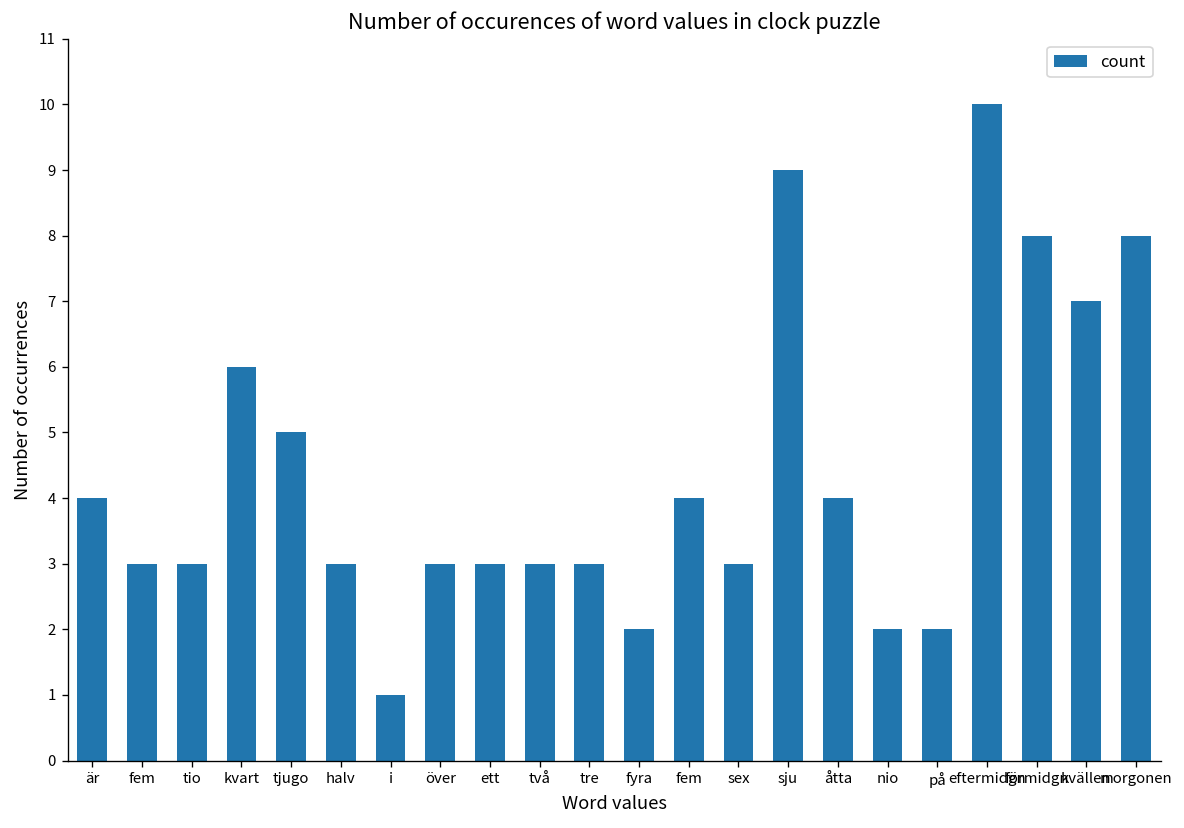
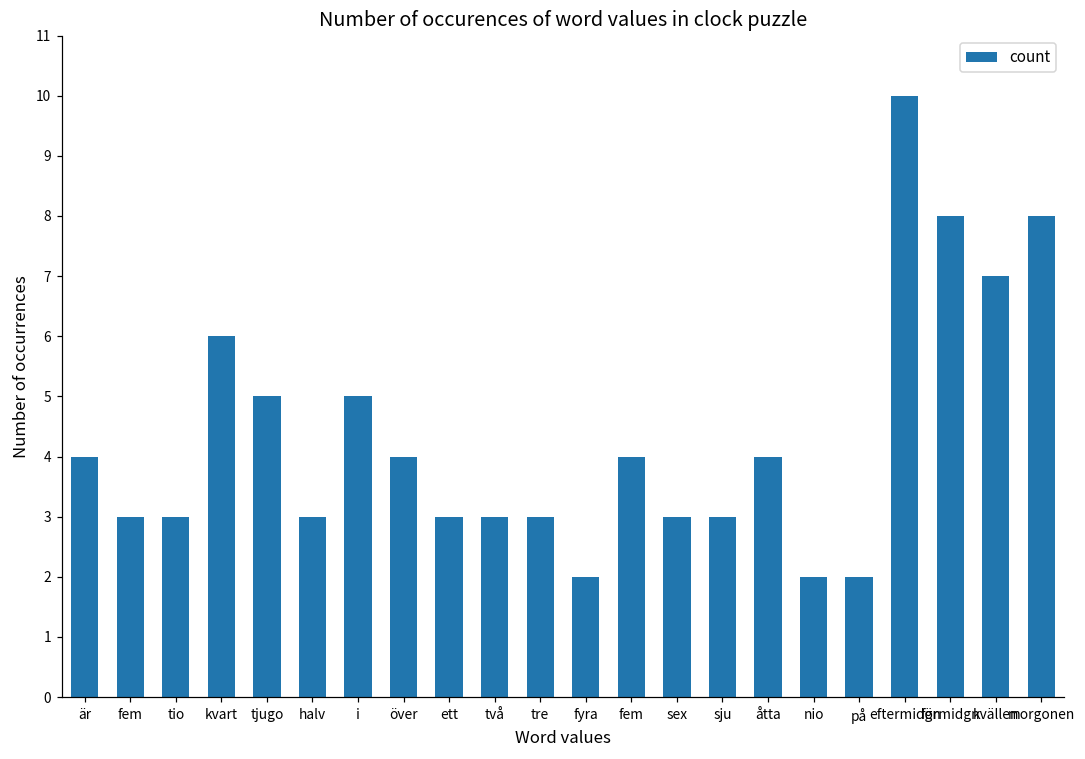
i: 1 -> 5
över: 3 -> 4
sju: 9 -> 3
